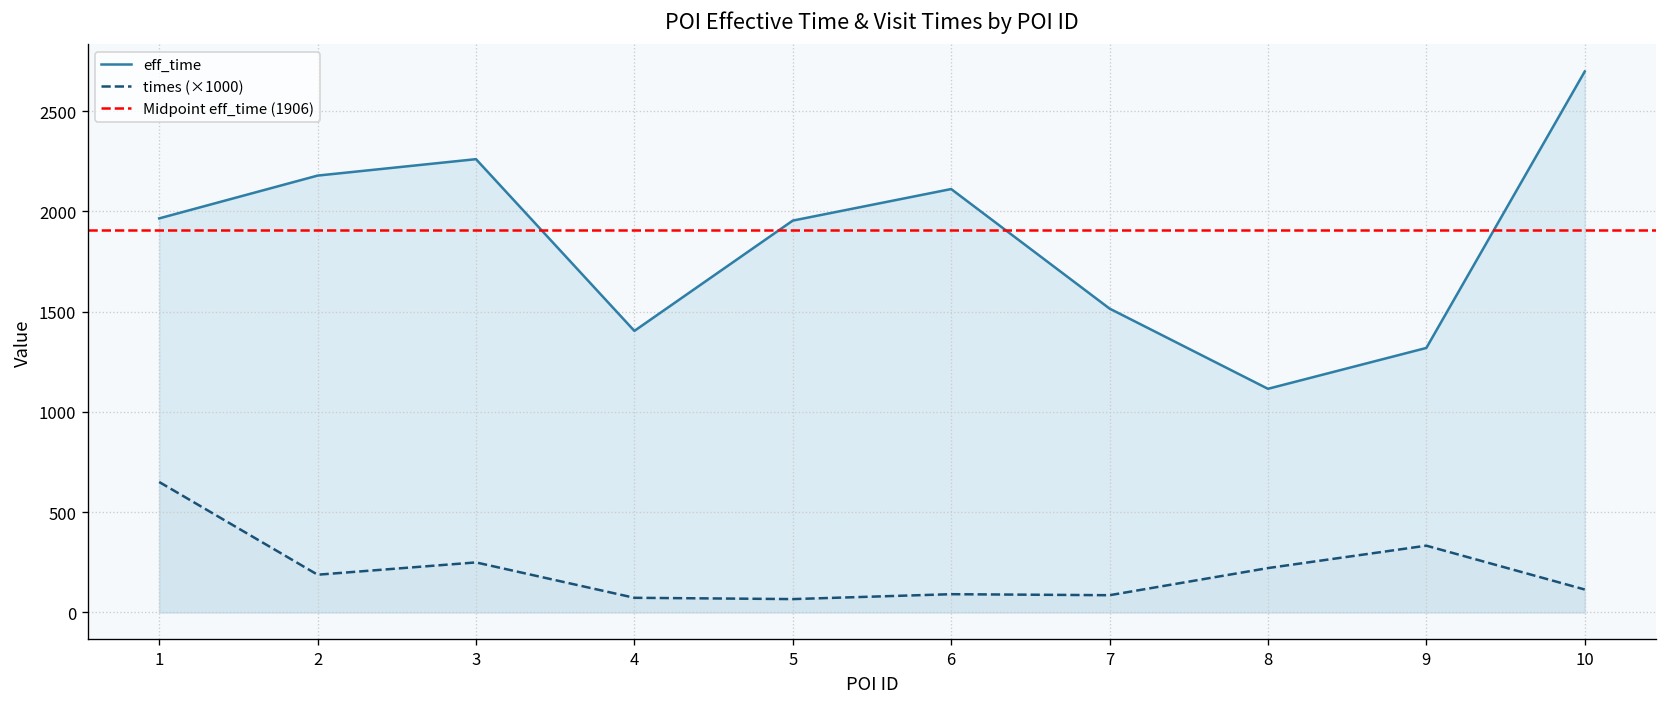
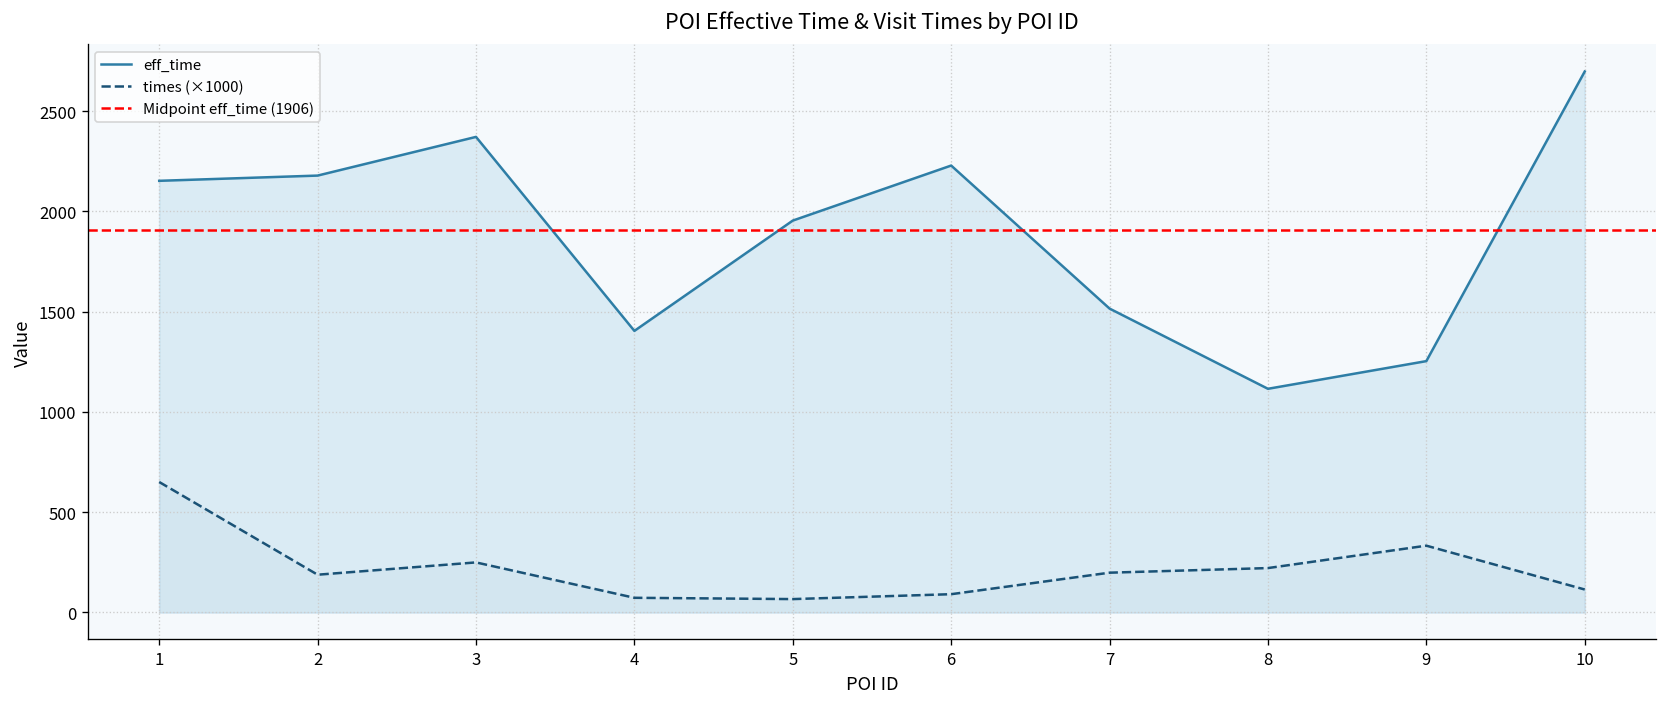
eff_time, 1: 1960 -> 2150
eff_time, 3: 2260 -> 2370
eff_time, 6: 2110 -> 2230
times (×1000), 7: 90 -> 200
eff_time, 9: 1320 -> 1250
